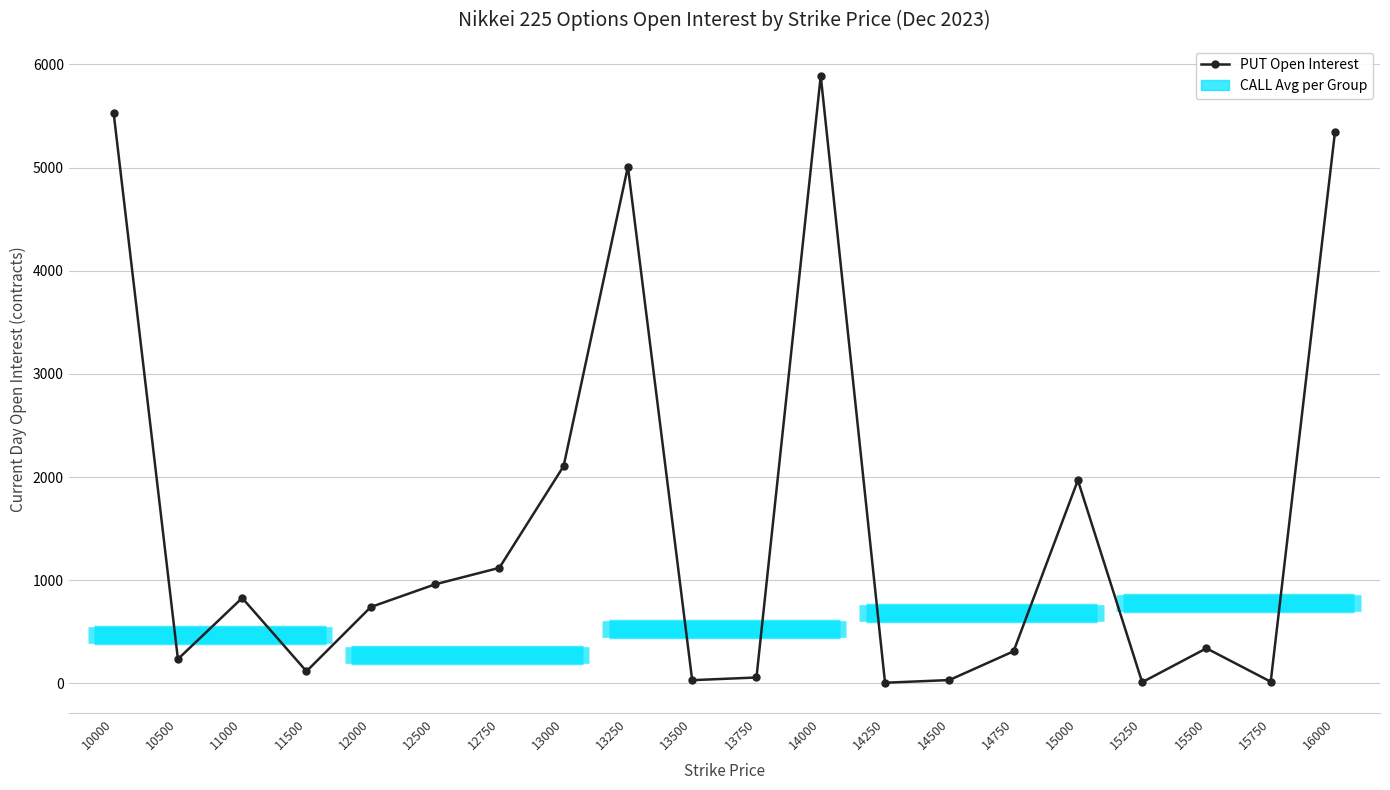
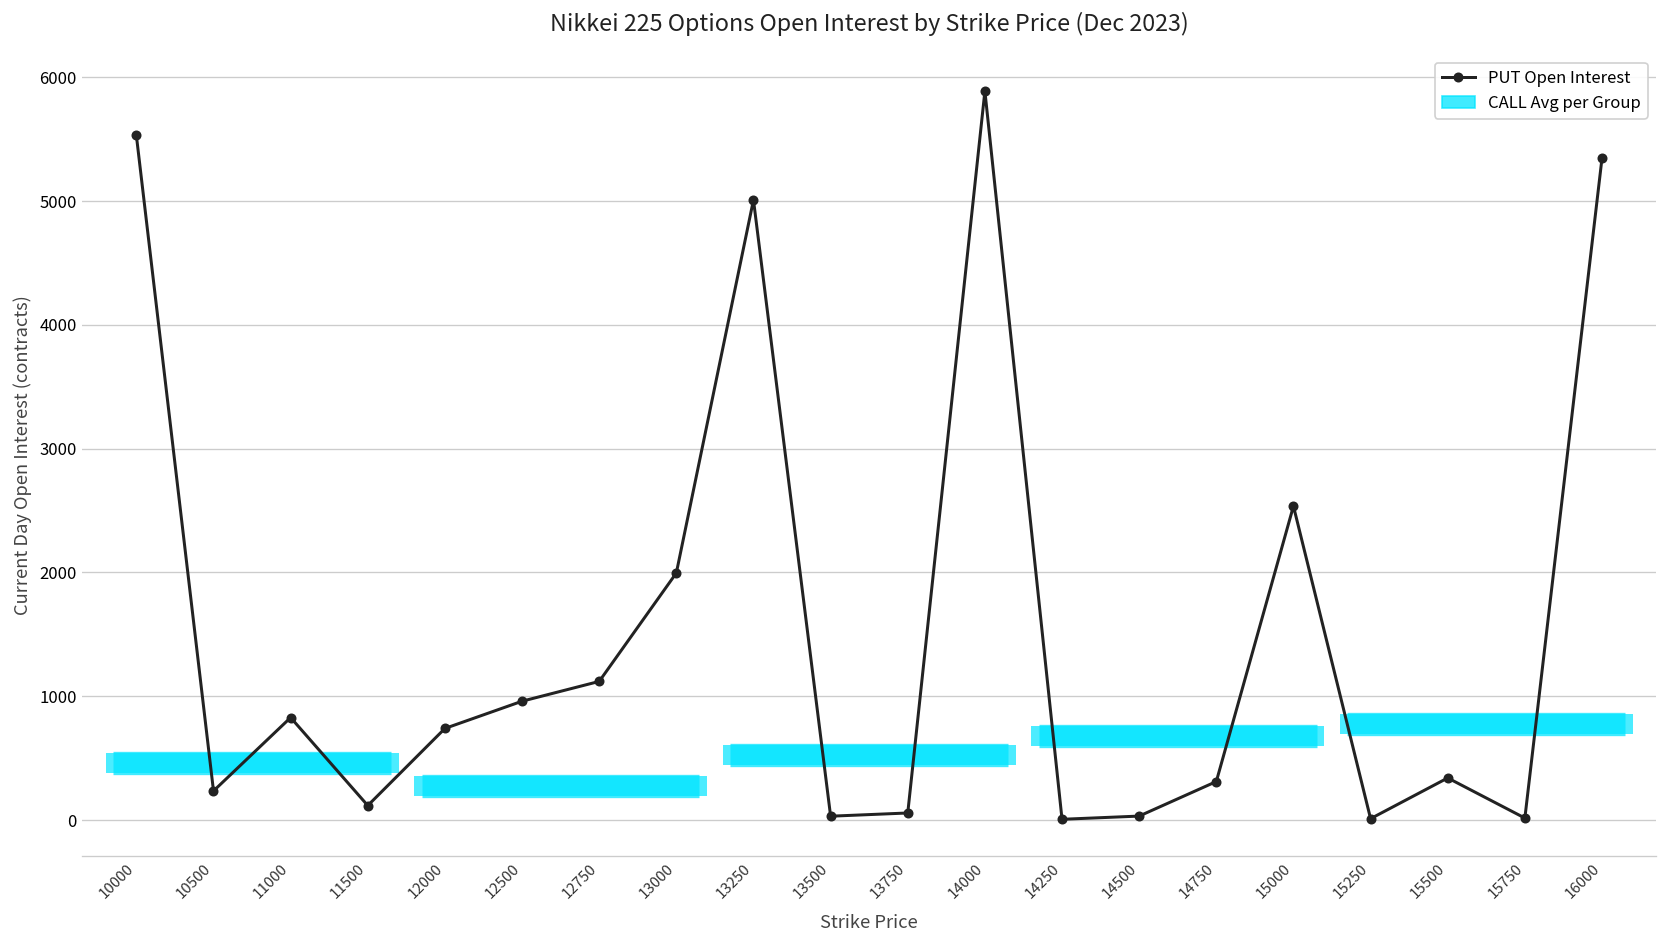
PUT Open Interest, 13000: 2110 -> 2000
PUT Open Interest, 15000: 1970 -> 2540
